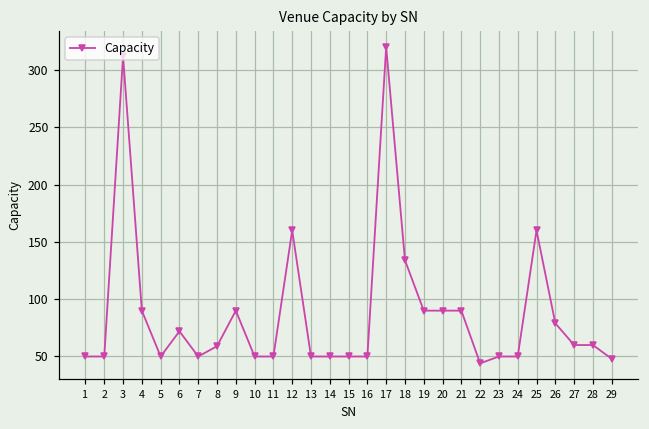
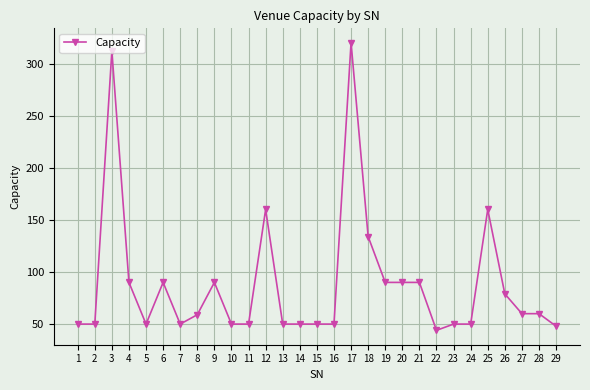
6: 72 -> 90
